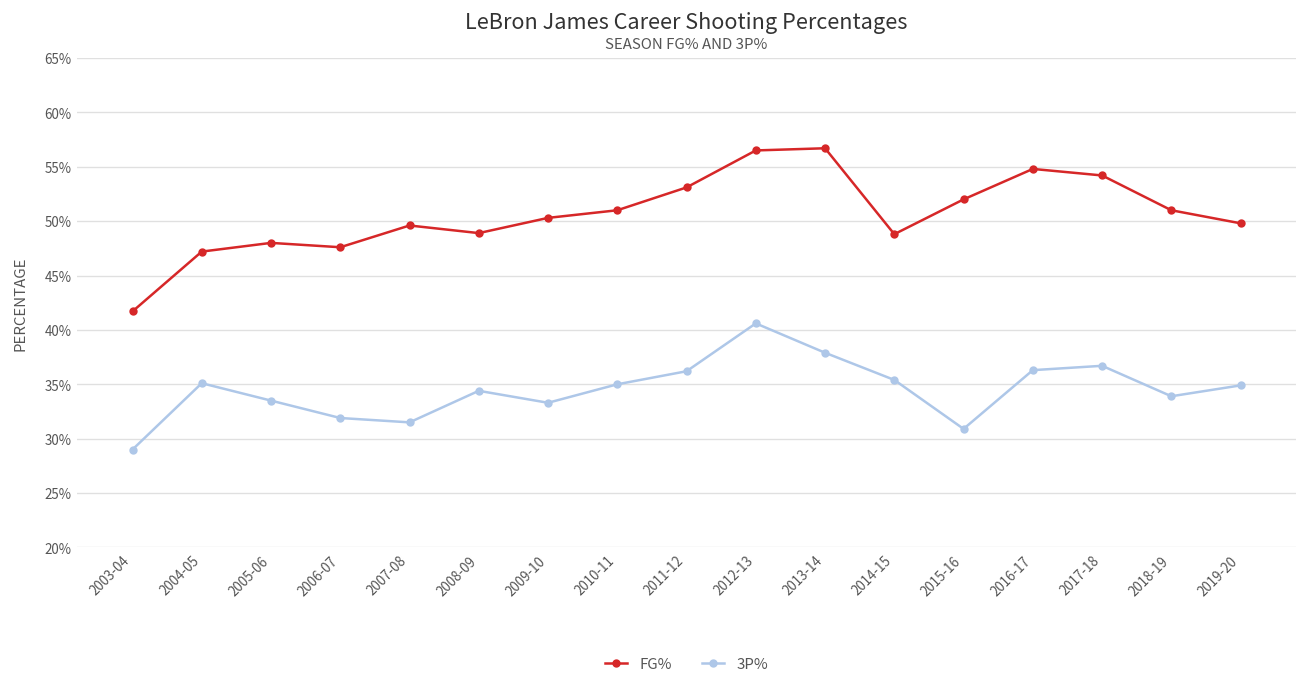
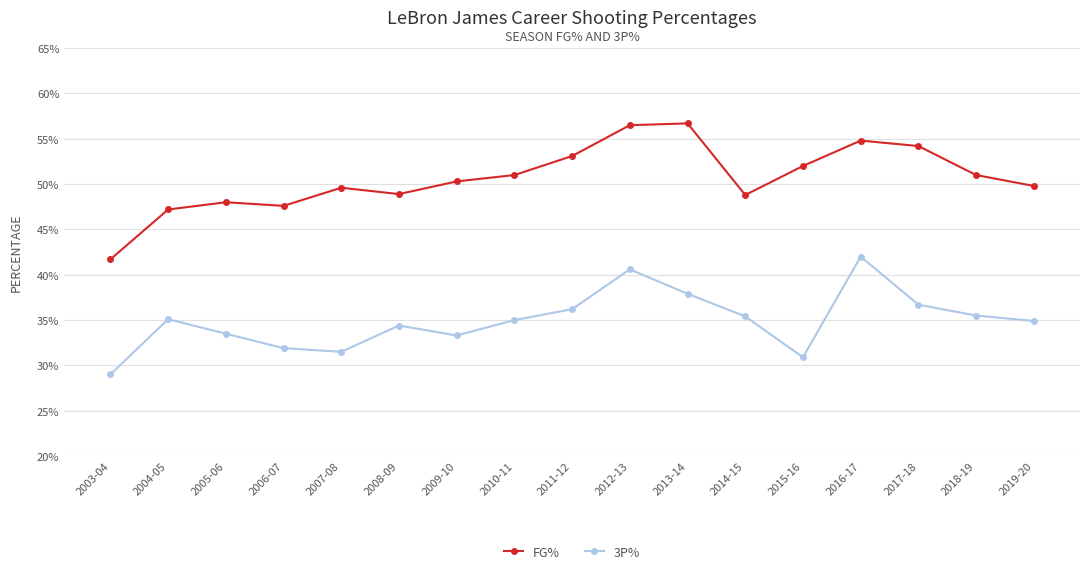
3P%, 2016-17: 36% -> 42%
3P%, 2018-19: 34% -> 36%
